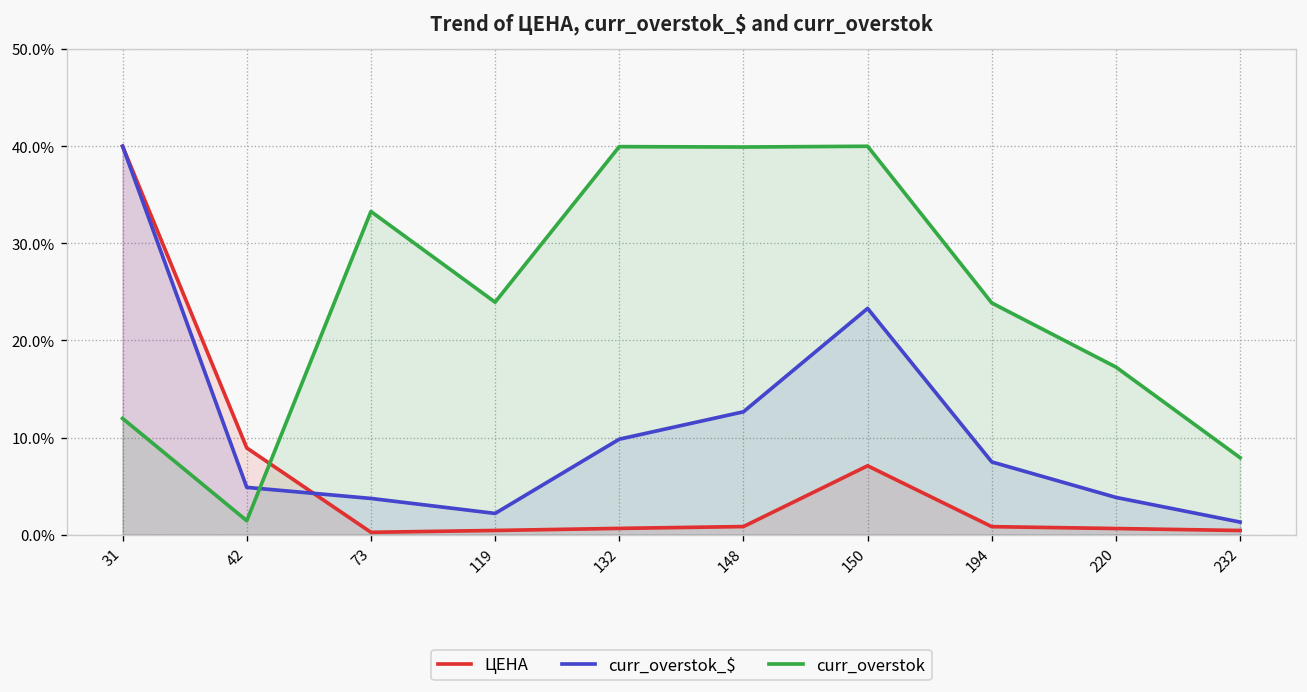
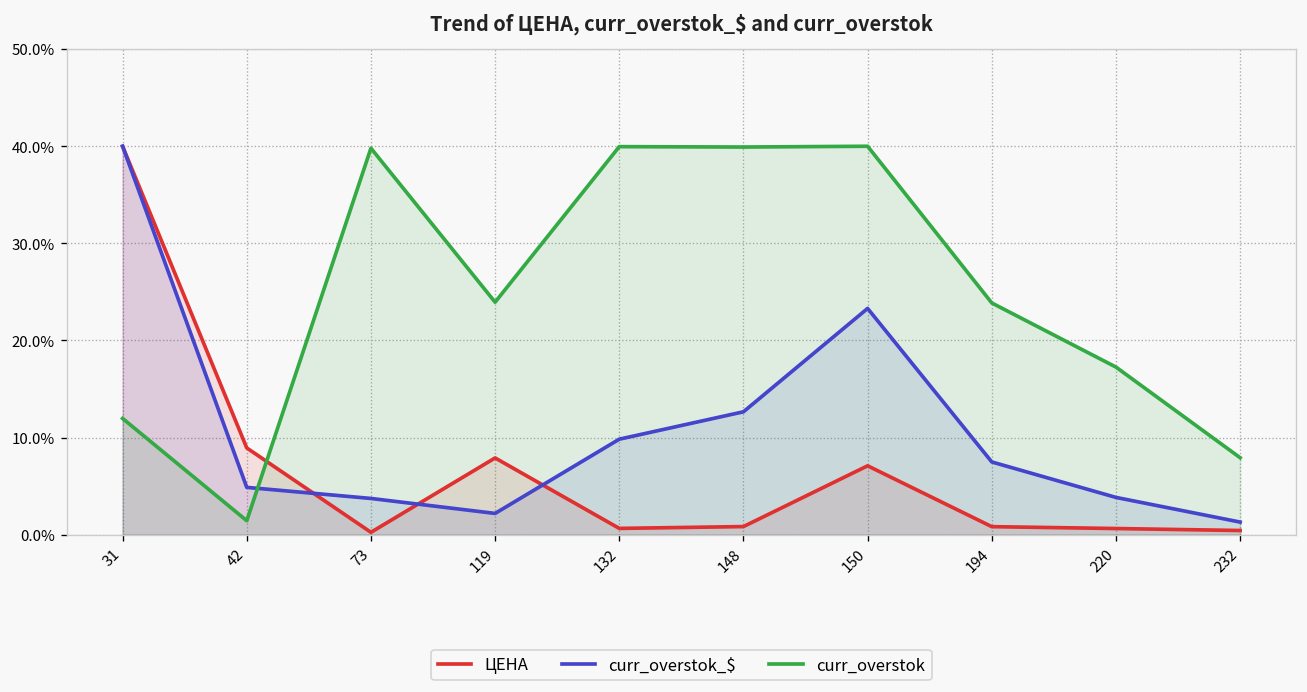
curr_overstok, 73: 33% -> 40%
ЦЕНА, 119: 0% -> 8%
